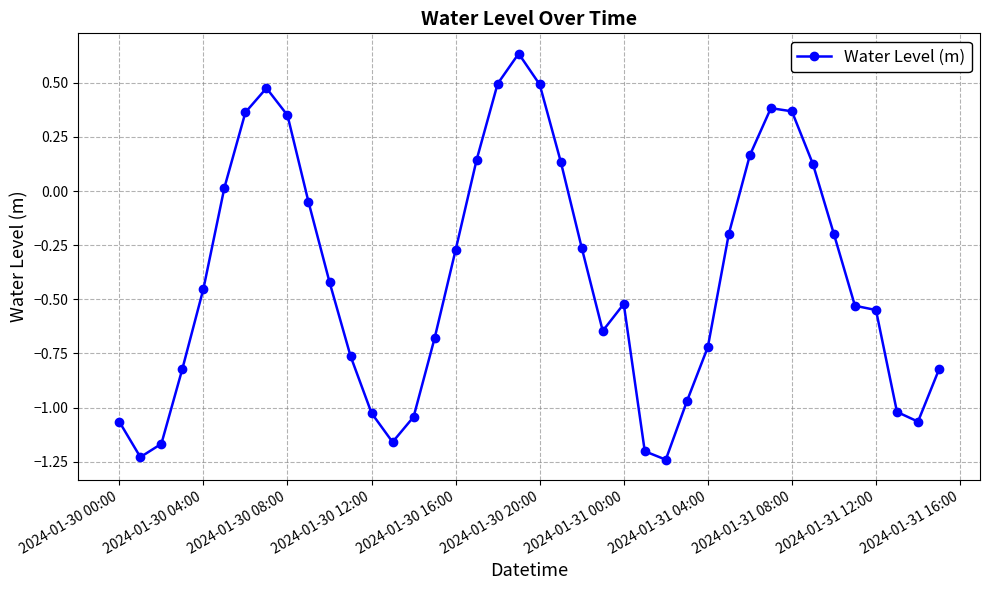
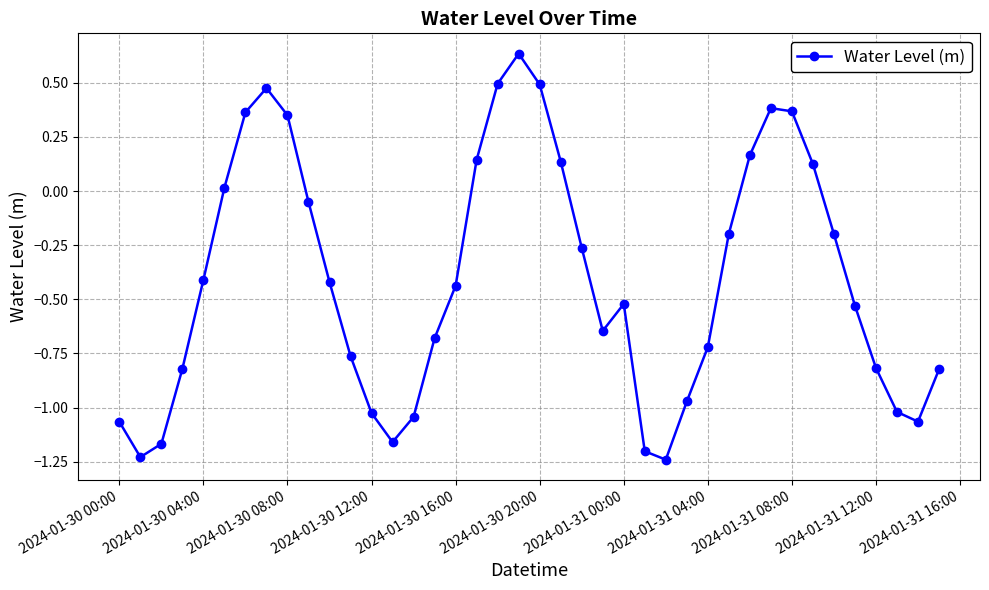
2024-01-30 04:00: -0.45 -> -0.41
2024-01-30 16:00: -0.27 -> -0.44
2024-01-31 12:00: -0.55 -> -0.82
